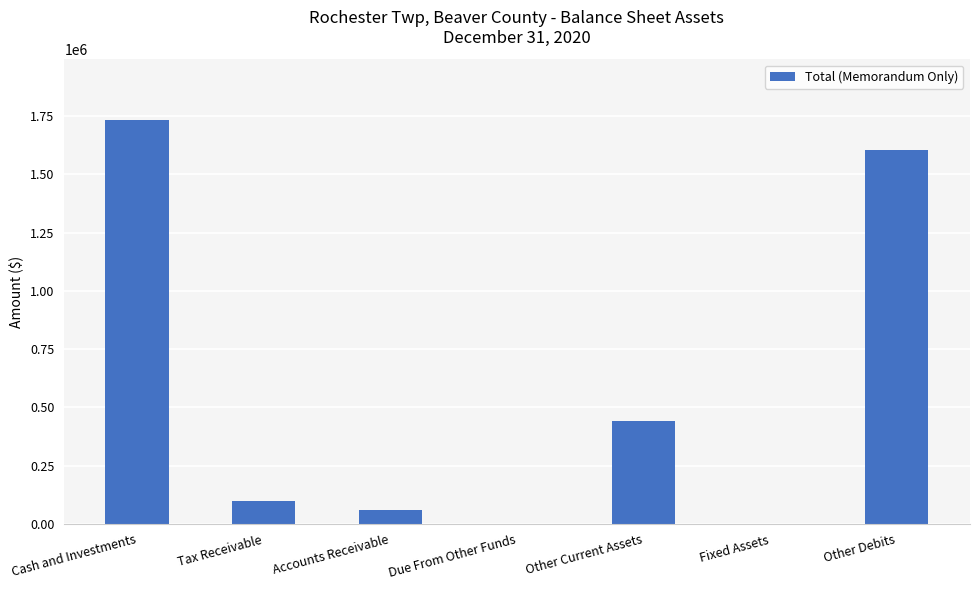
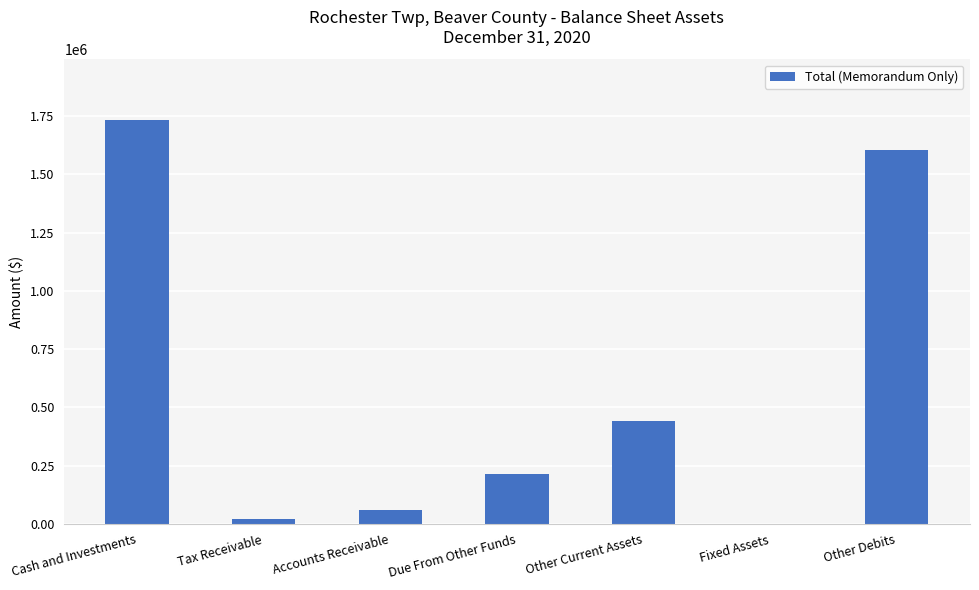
Tax Receivable: 100000 -> 20000
Due From Other Funds: 0 -> 210000
